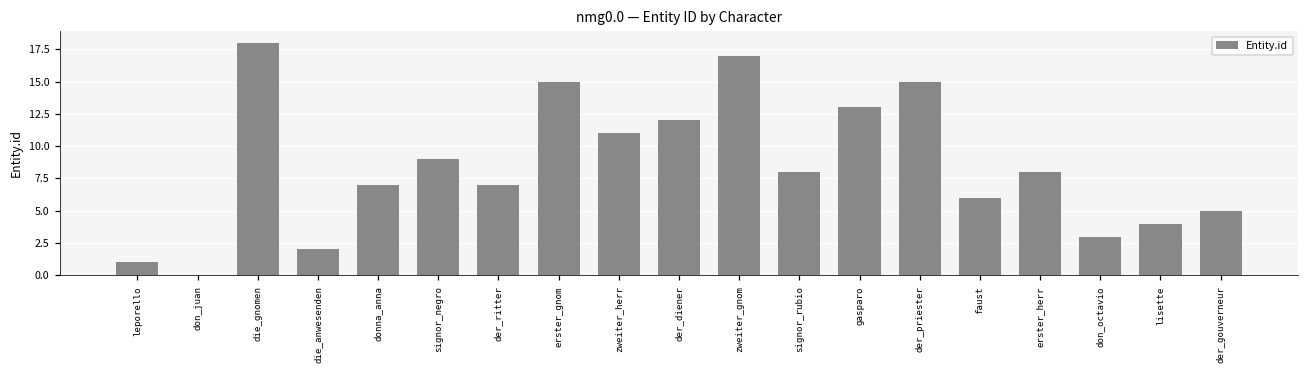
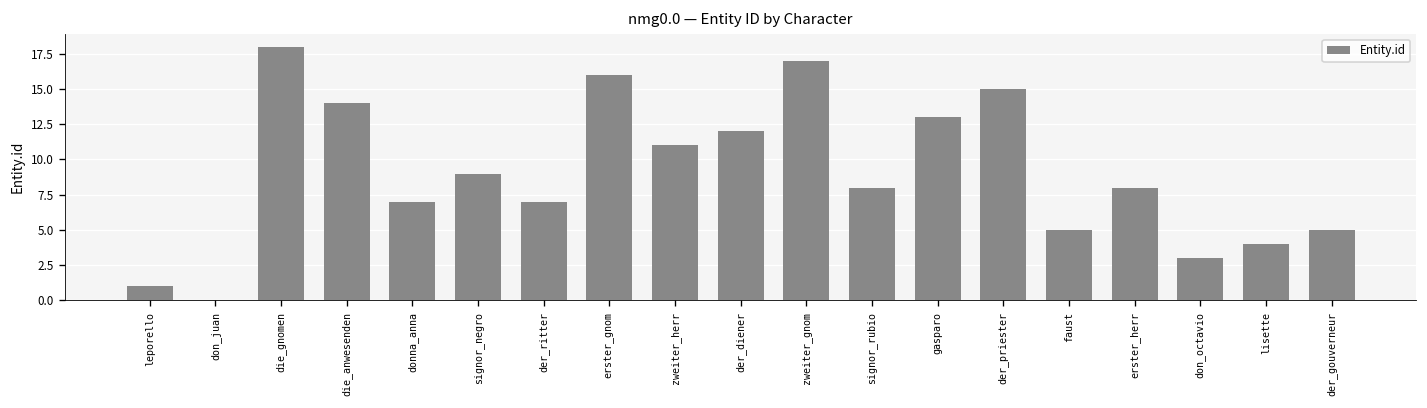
die_anwesenden: 2 -> 14
erster_gnom: 15 -> 16
faust: 6 -> 5
